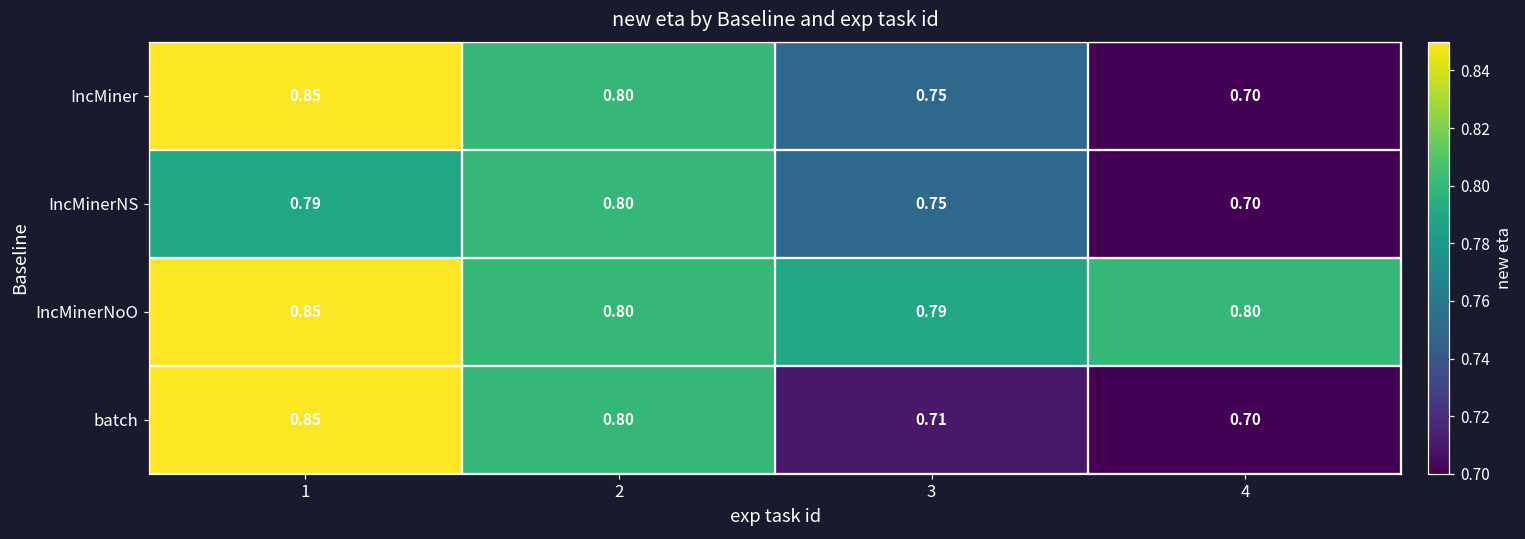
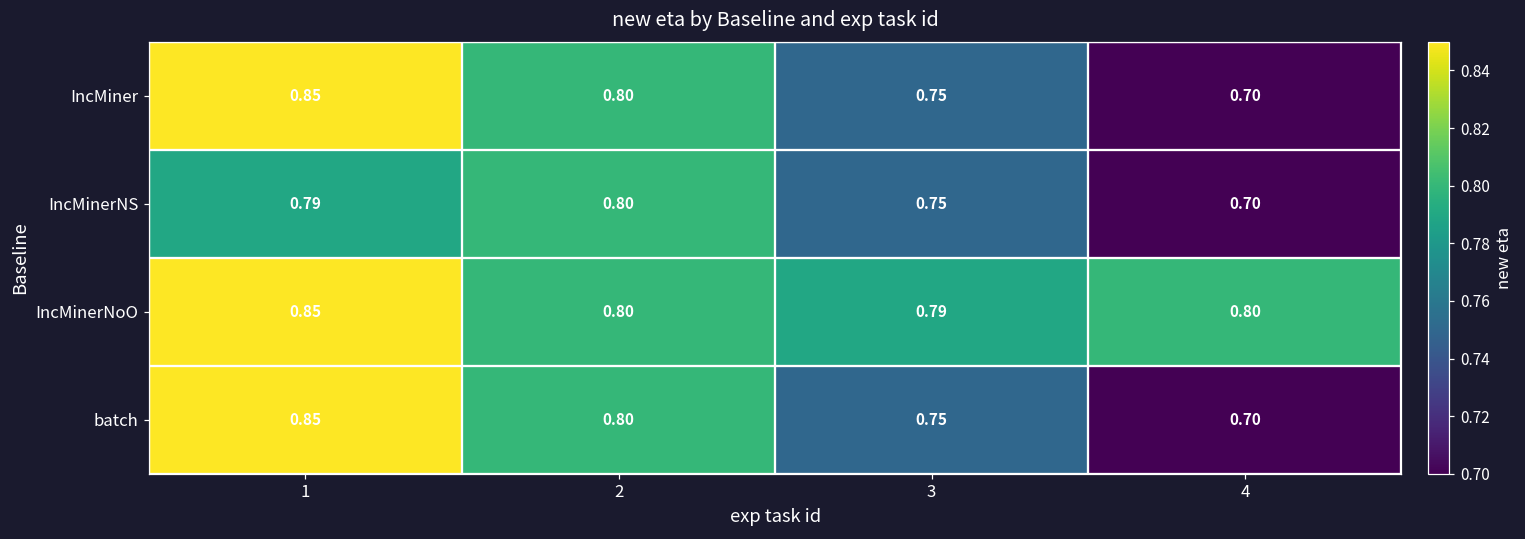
batch, 3: 0.71 -> 0.75
